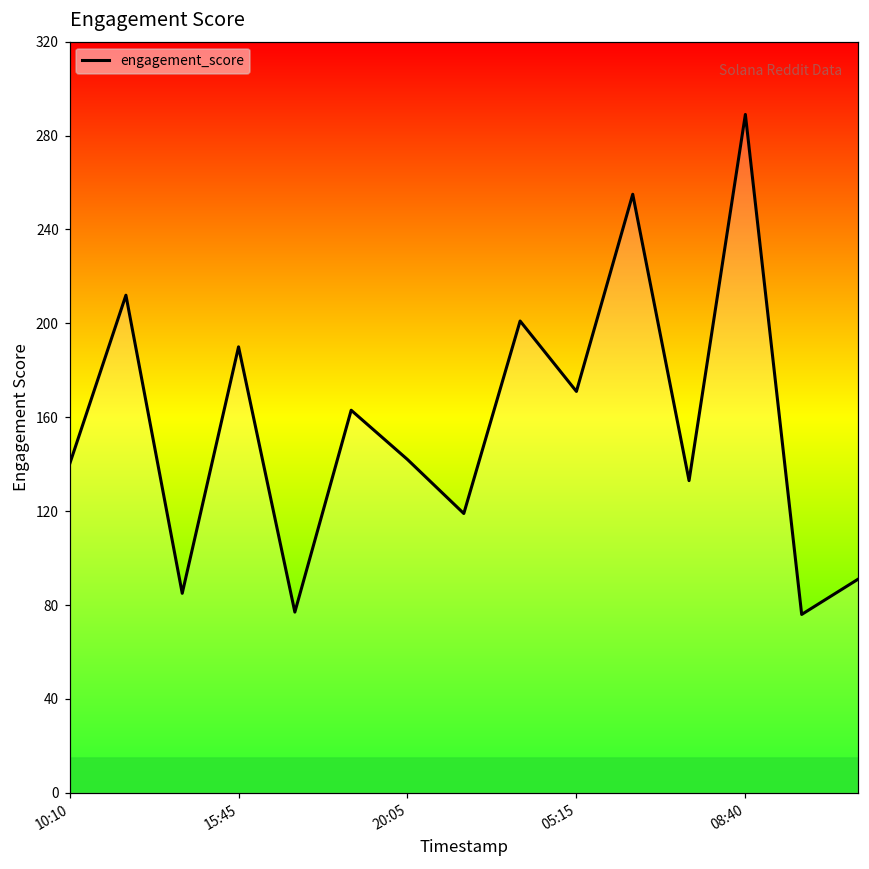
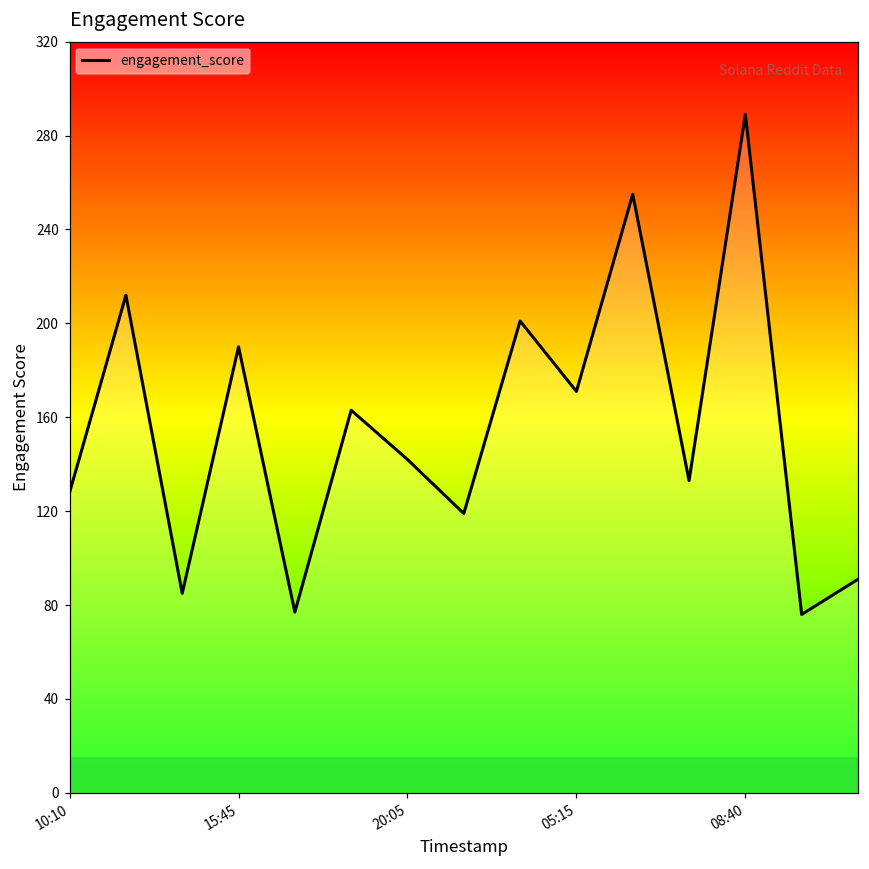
10:10: 140 -> 128
